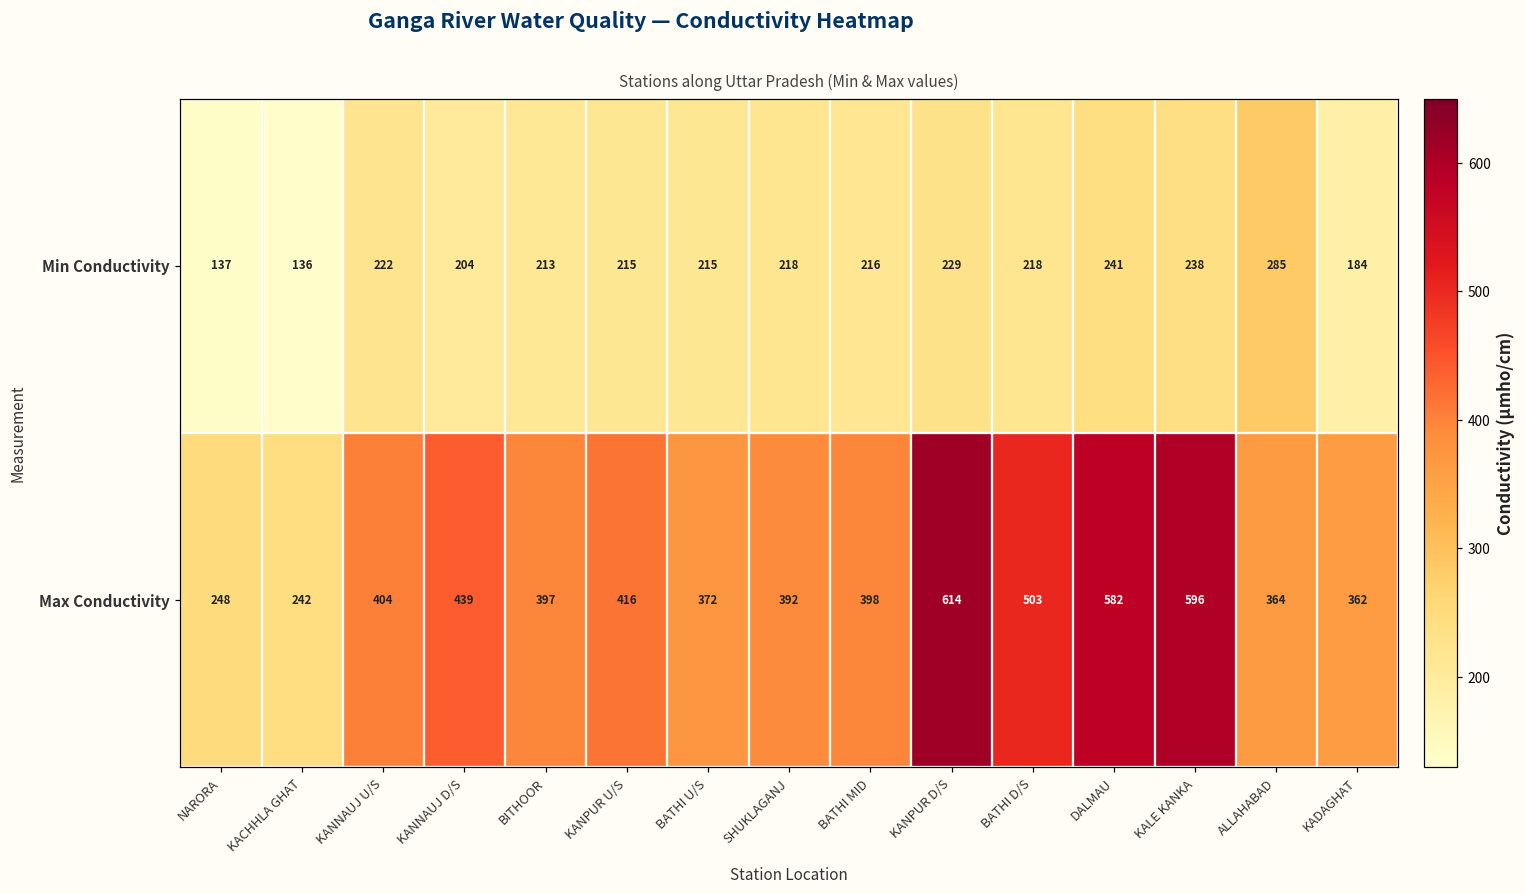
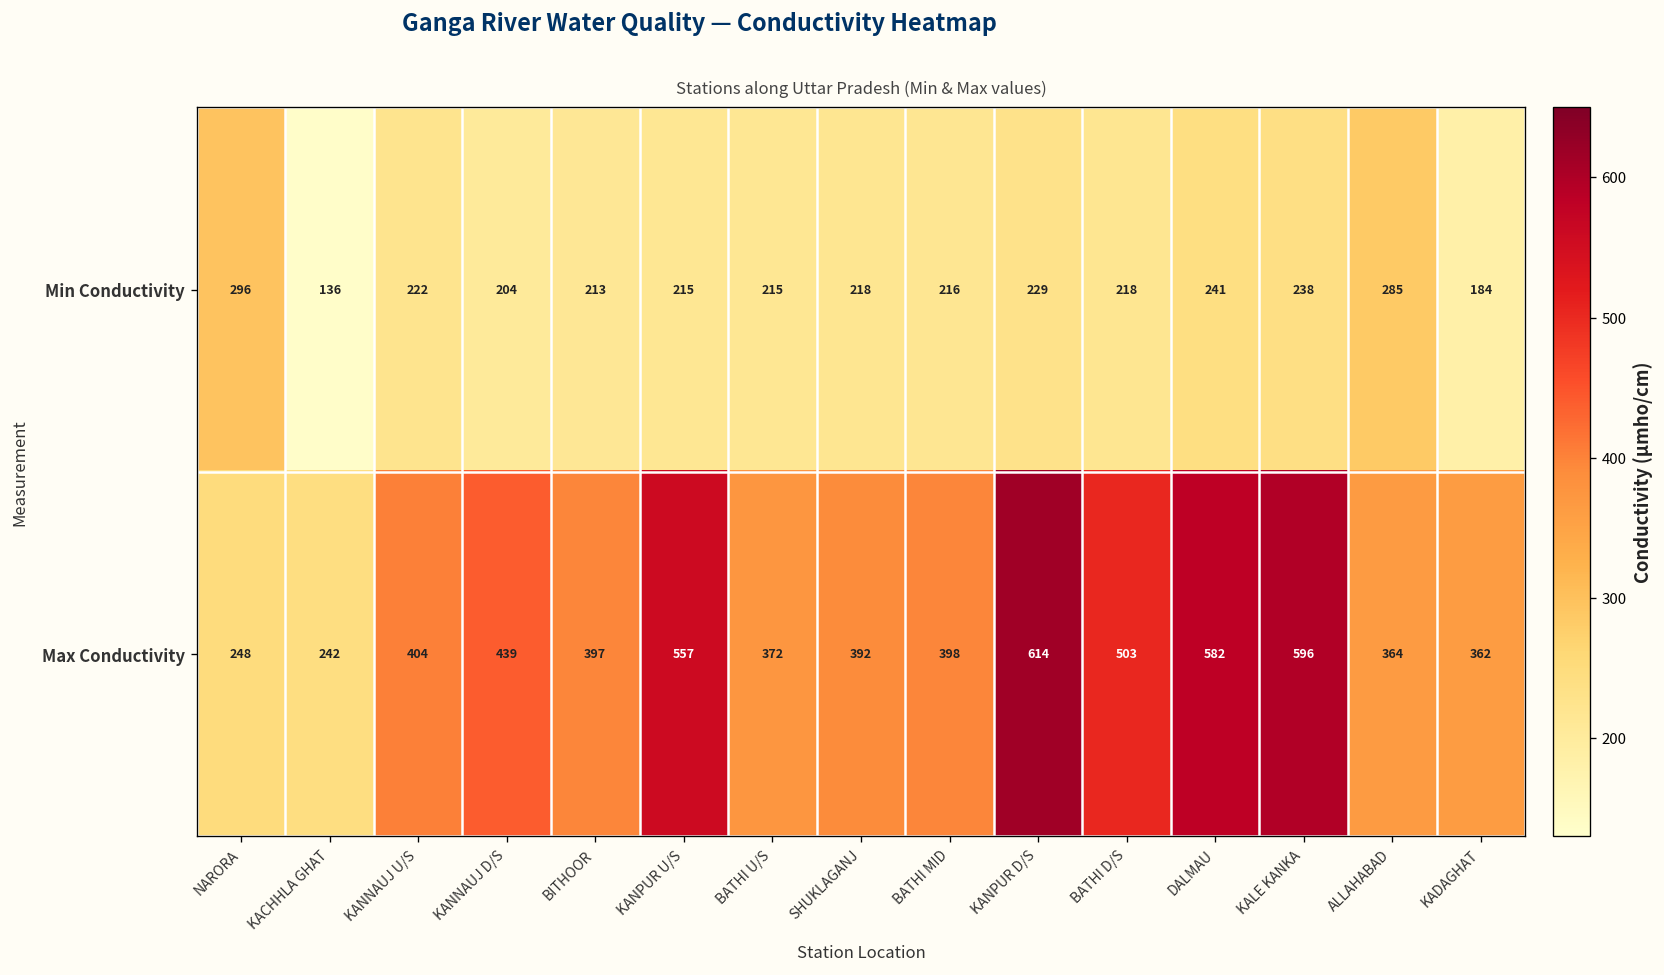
Min Conductivity, NARORA: 137 -> 296
Max Conductivity, KANPUR U/S: 416 -> 557
